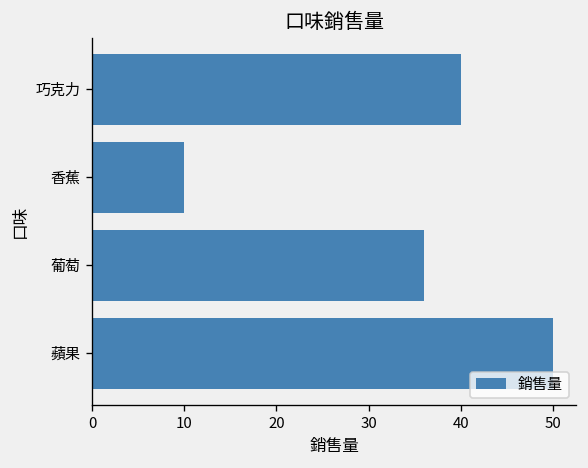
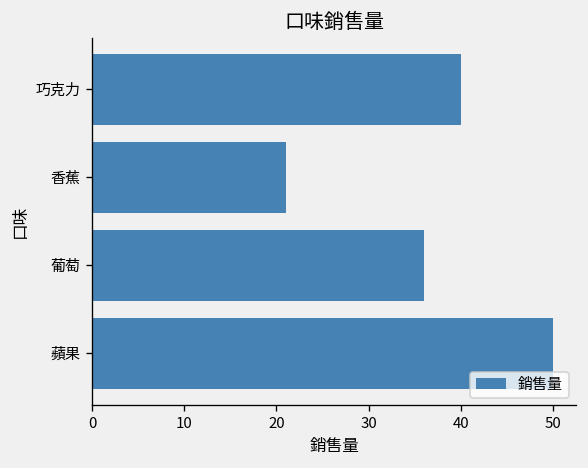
香蕉: 10 -> 21
